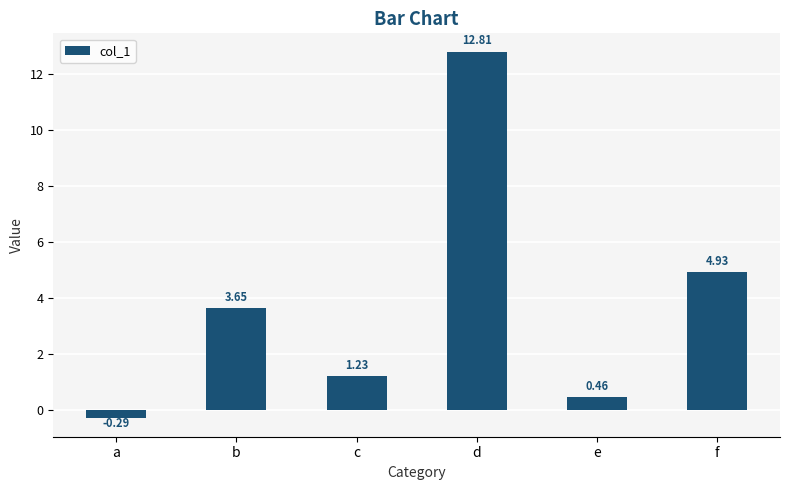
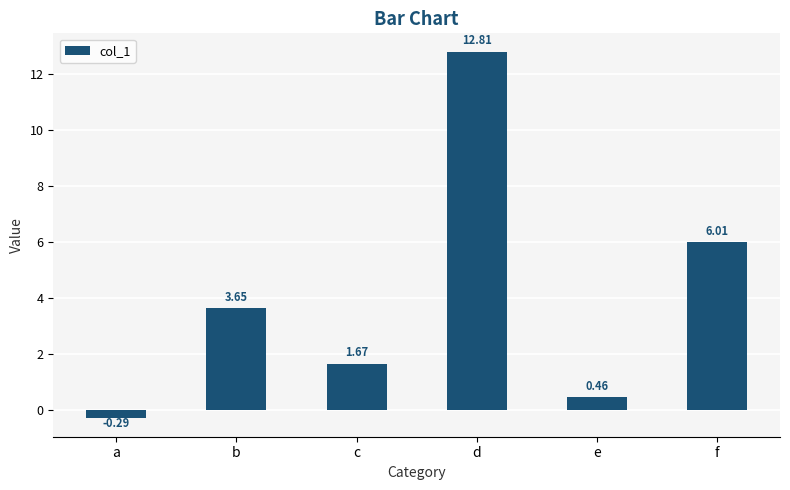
c: 1.23 -> 1.67
f: 4.93 -> 6.01
